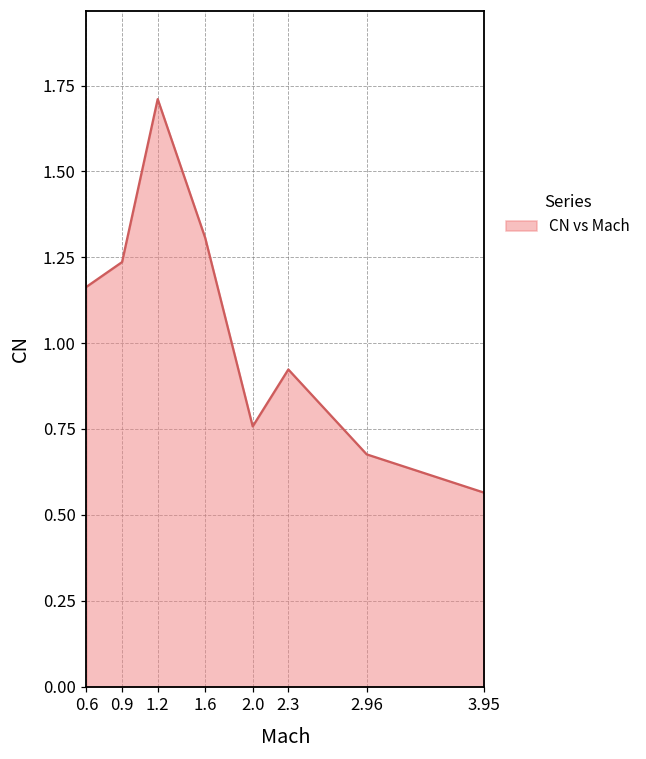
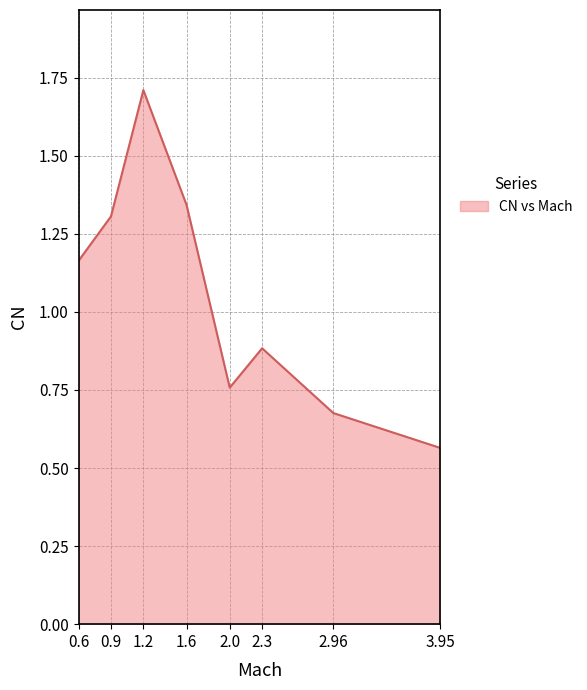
0.9: 1.24 -> 1.31
1.6: 1.31 -> 1.34
2.3: 0.92 -> 0.88
